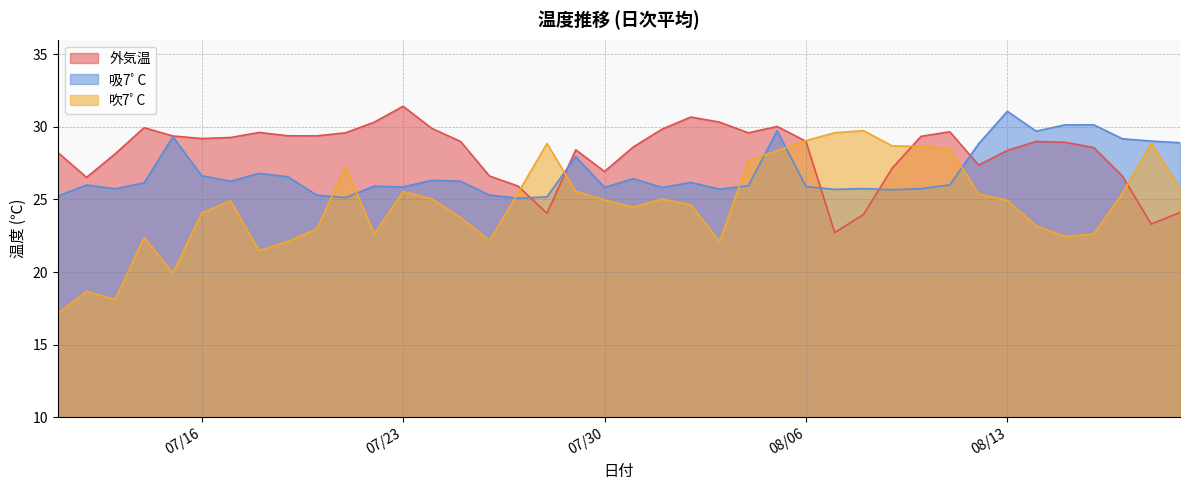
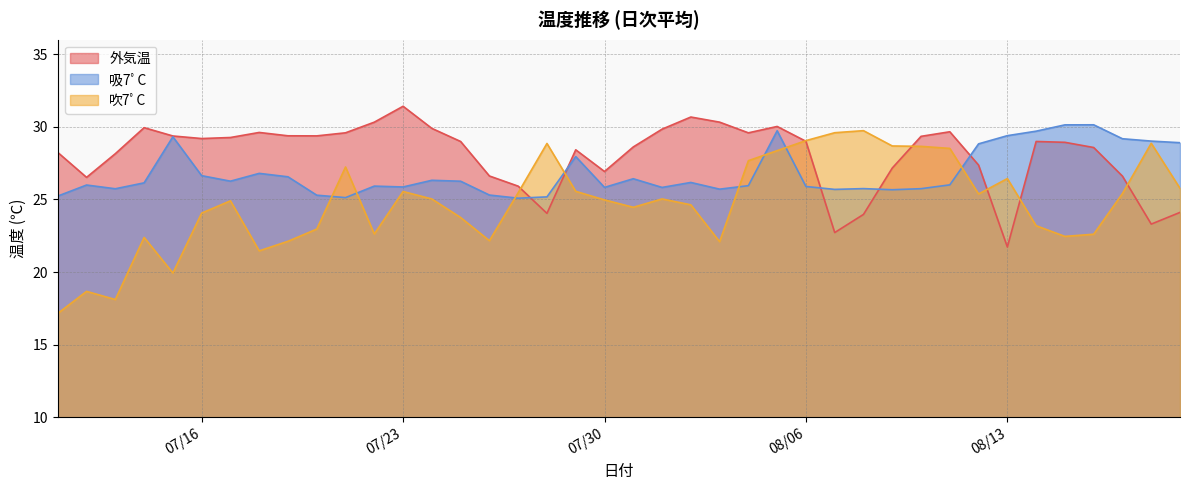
外気温, 08/13: 28.4 -> 21.7
吸7ﾟC, 08/13: 31.1 -> 29.4
吹7ﾟC, 08/13: 24.9 -> 26.4
